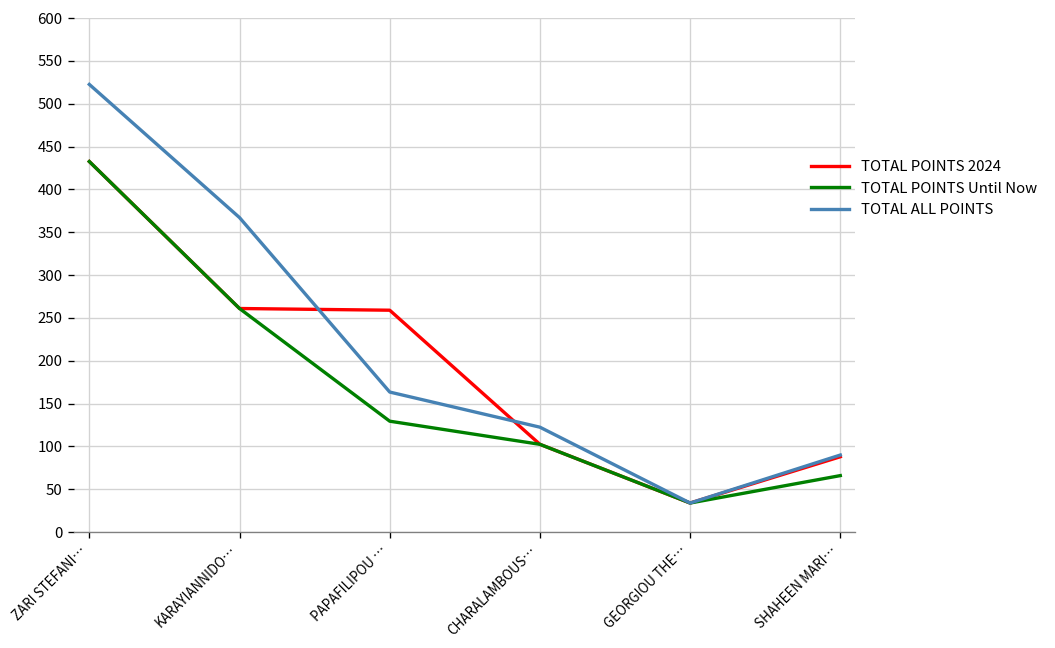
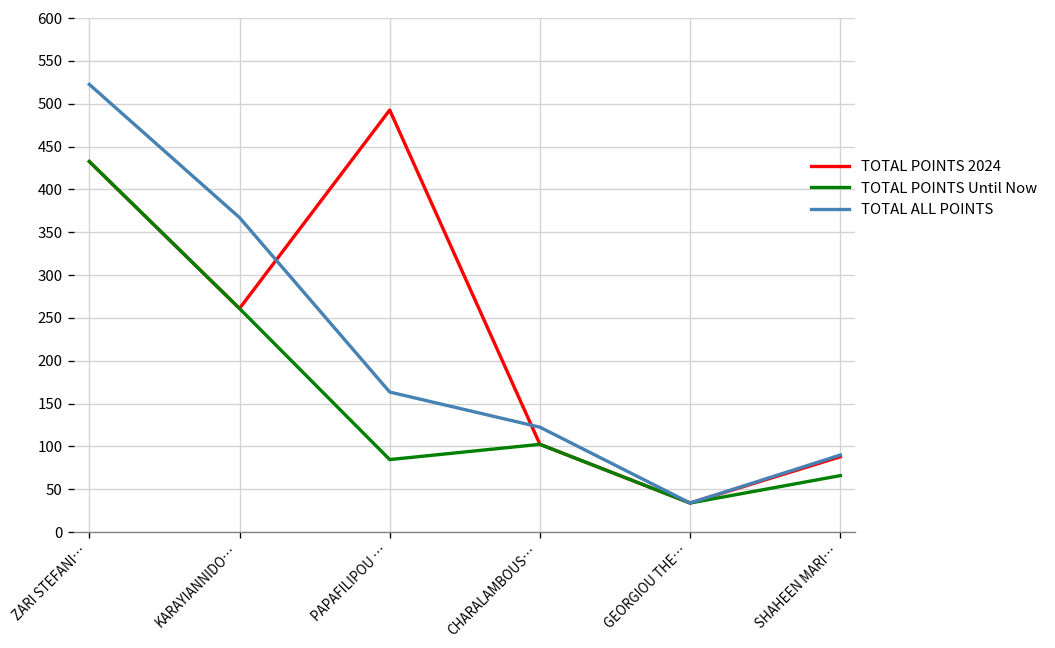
TOTAL POINTS 2024, PAPAFILIPOU …: 260 -> 490
TOTAL POINTS Until Now, PAPAFILIPOU …: 130 -> 80
